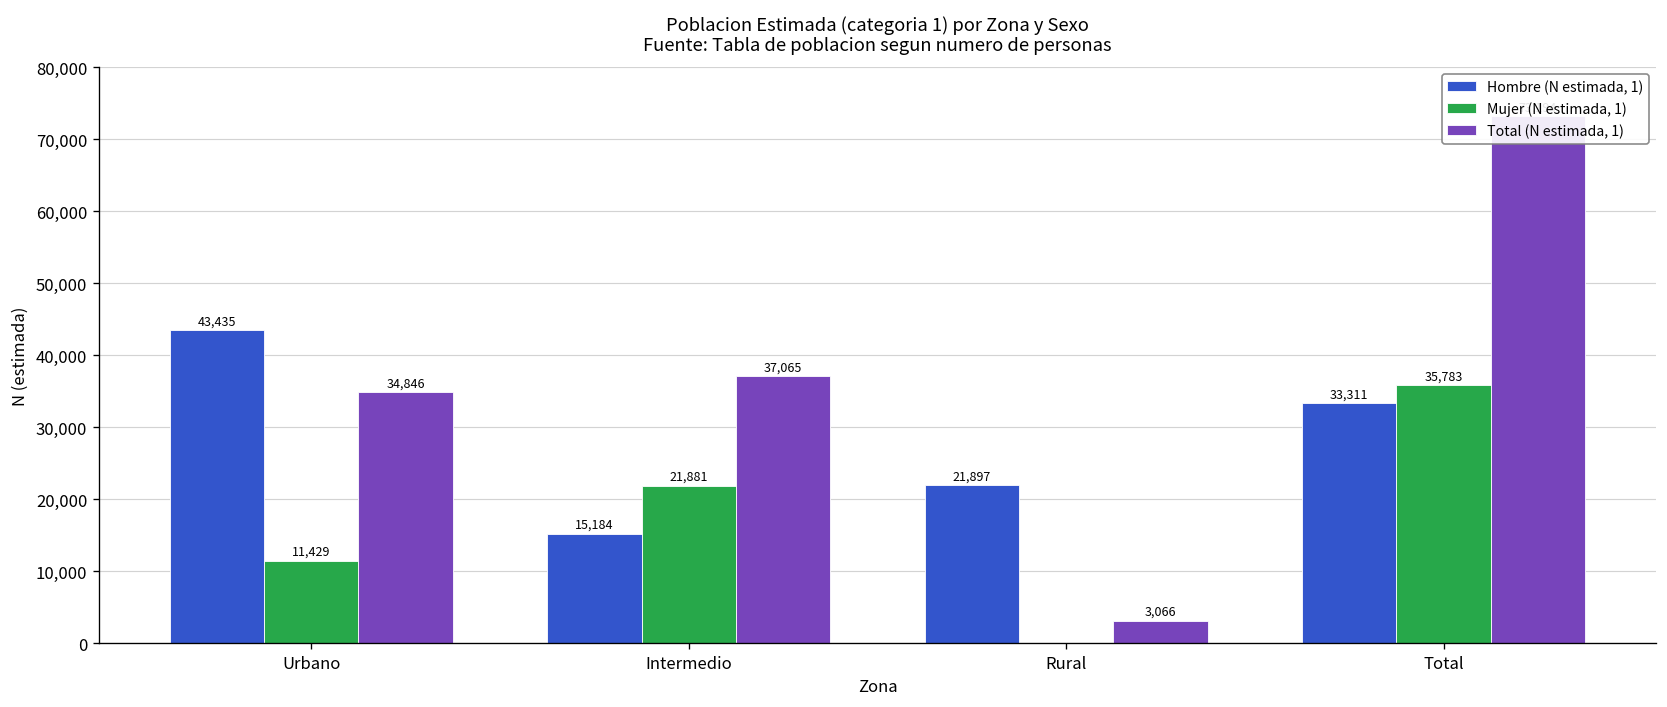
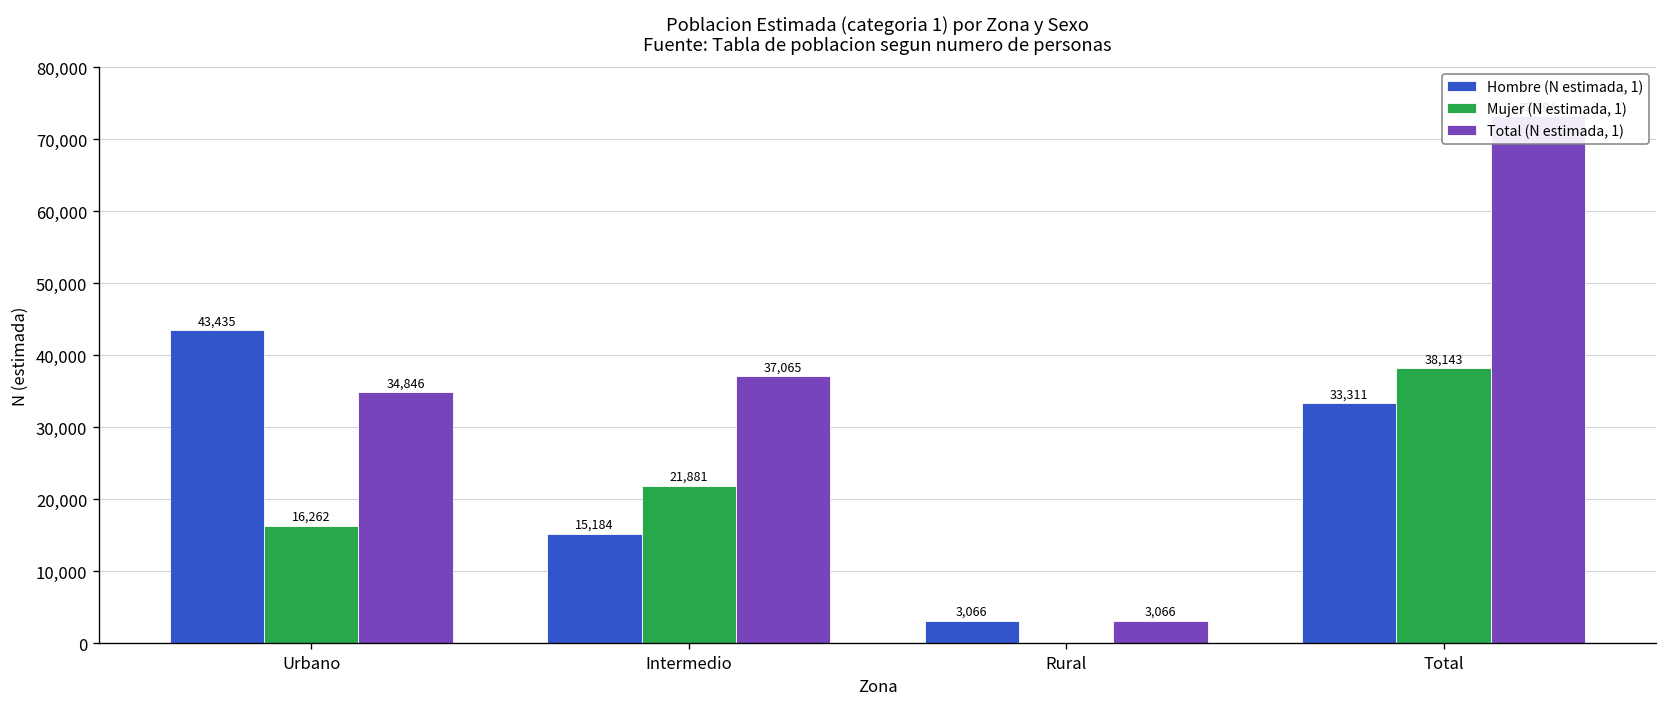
Mujer (N estimada, 1), Urbano: 11,429 -> 16,262
Hombre (N estimada, 1), Rural: 21,897 -> 3,066
Mujer (N estimada, 1), Total: 35,783 -> 38,143
